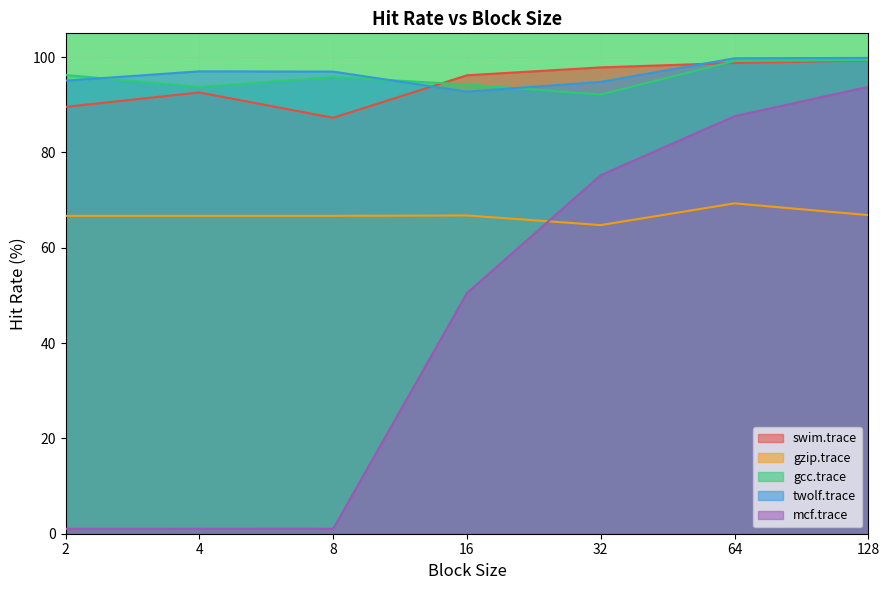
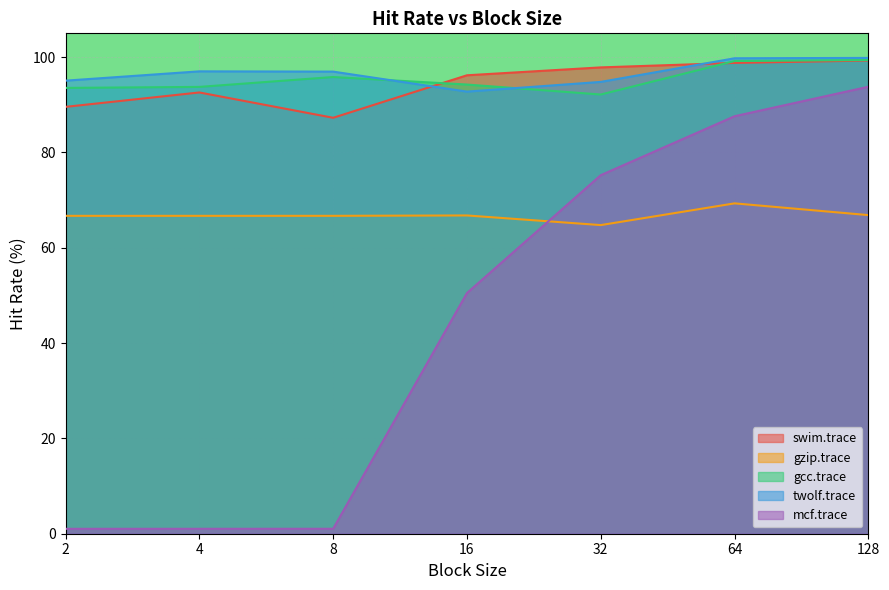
gcc.trace, 2: 96 -> 94
